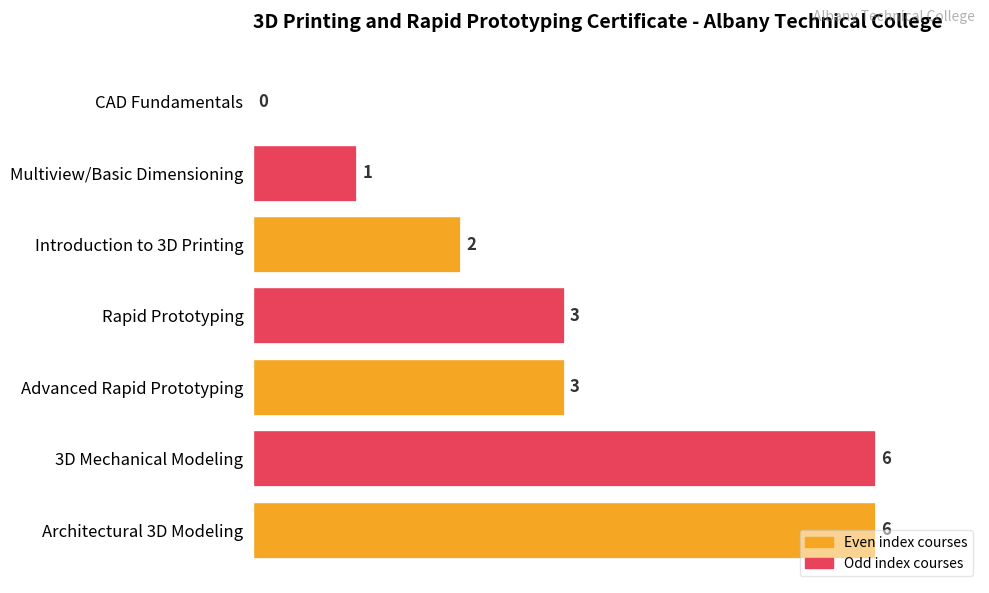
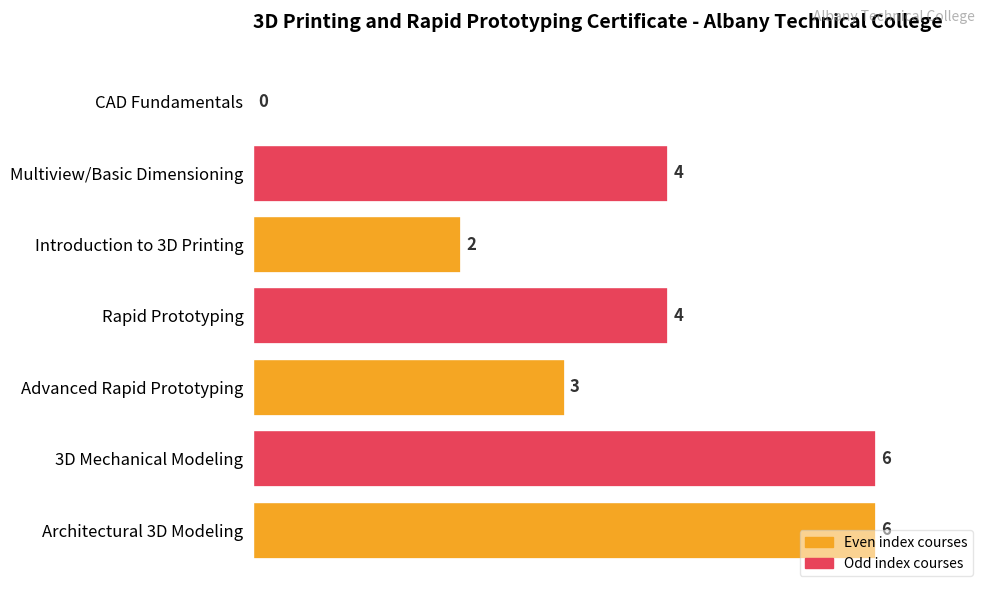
Multiview/Basic Dimensioning: 1 -> 4
Rapid Prototyping: 3 -> 4
